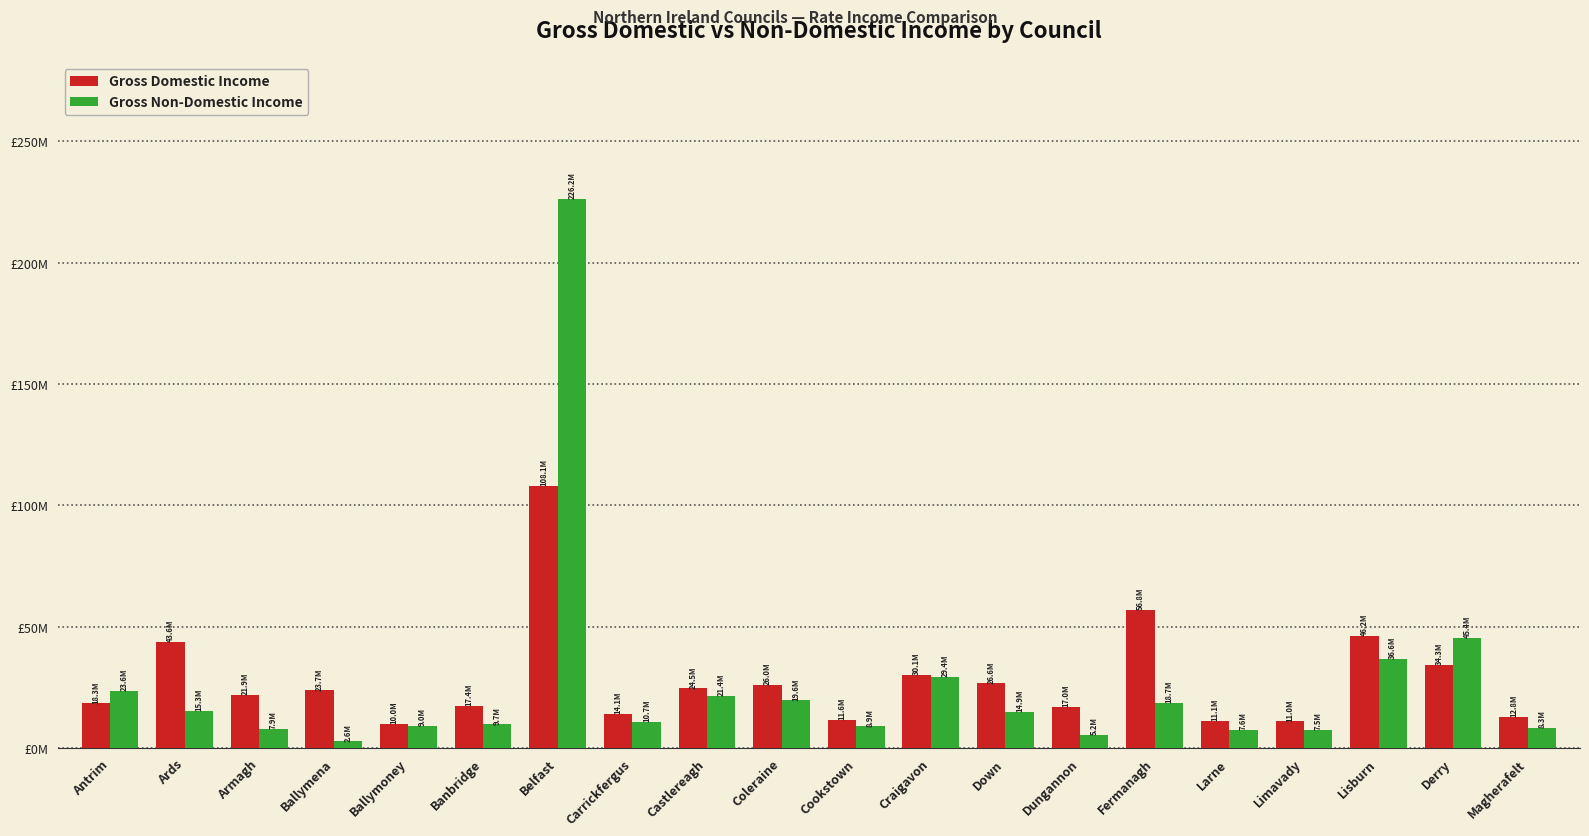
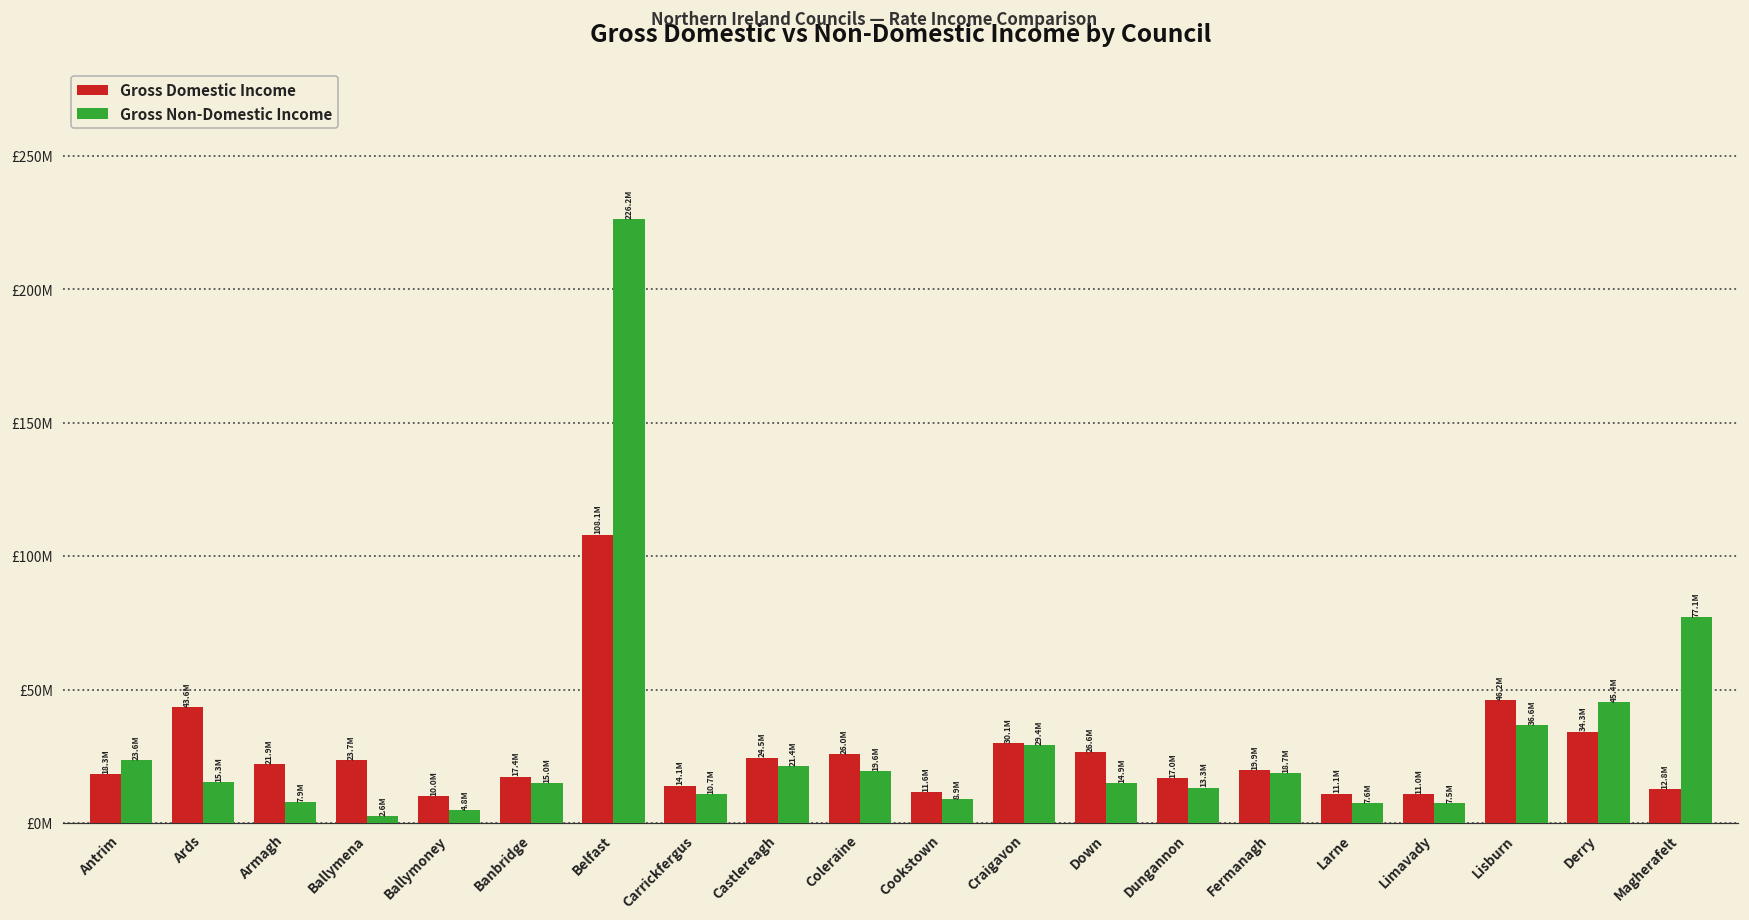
Gross Non-Domestic Income, Ballymoney: 9.0M -> 4.8M
Gross Non-Domestic Income, Banbridge: 9.7M -> 15.0M
Gross Non-Domestic Income, Dungannon: 5.2M -> 13.3M
Gross Domestic Income, Fermanagh: 56.8M -> 19.9M
Gross Non-Domestic Income, Magherafelt: 8.3M -> 77.1M
